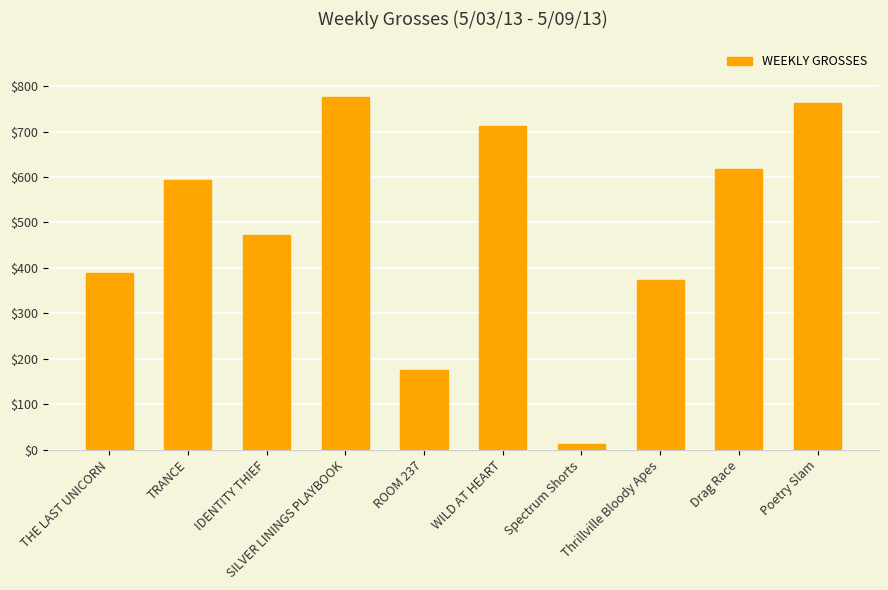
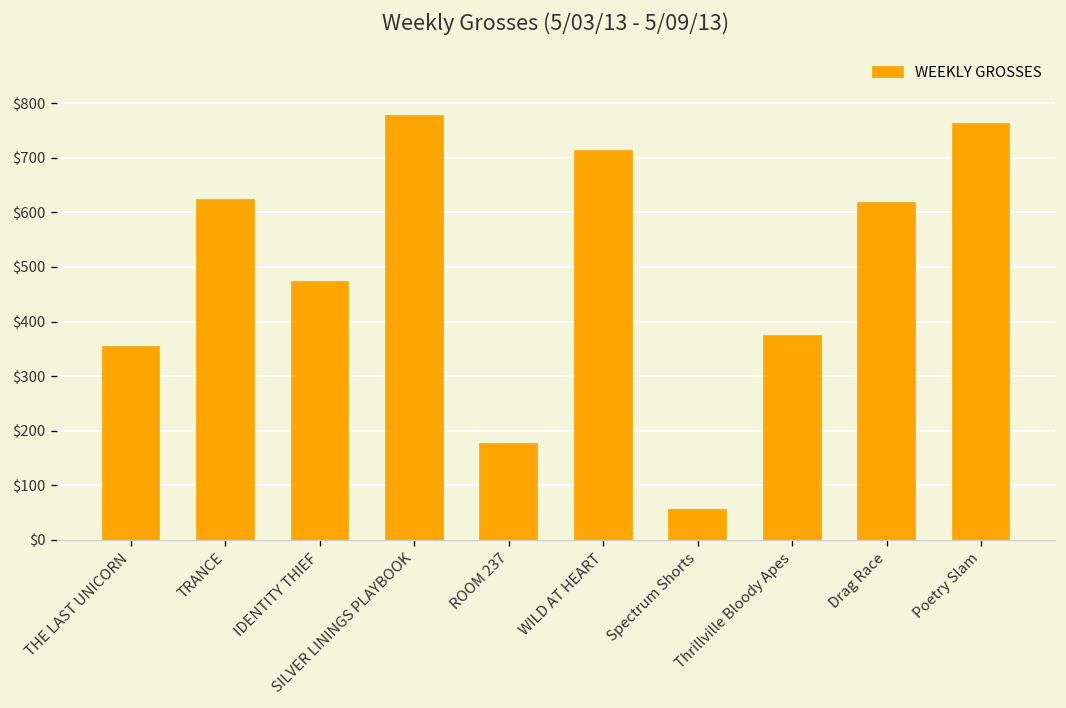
THE LAST UNICORN: $390 -> $350
TRANCE: $590 -> $620
Spectrum Shorts: $10 -> $50
